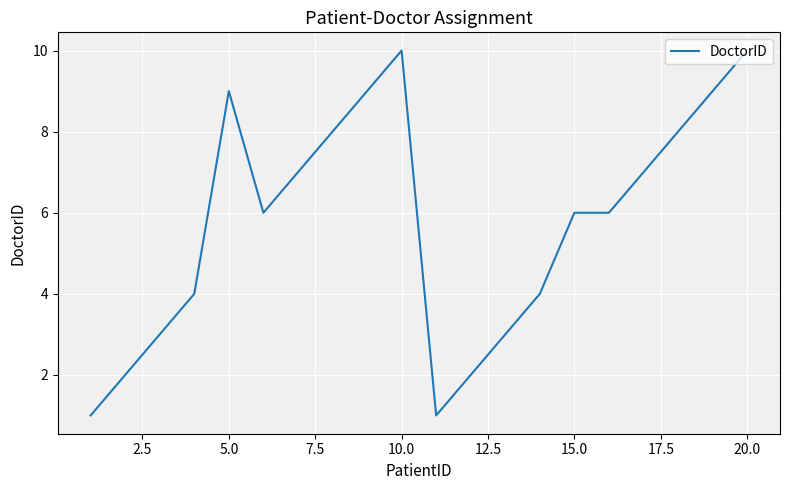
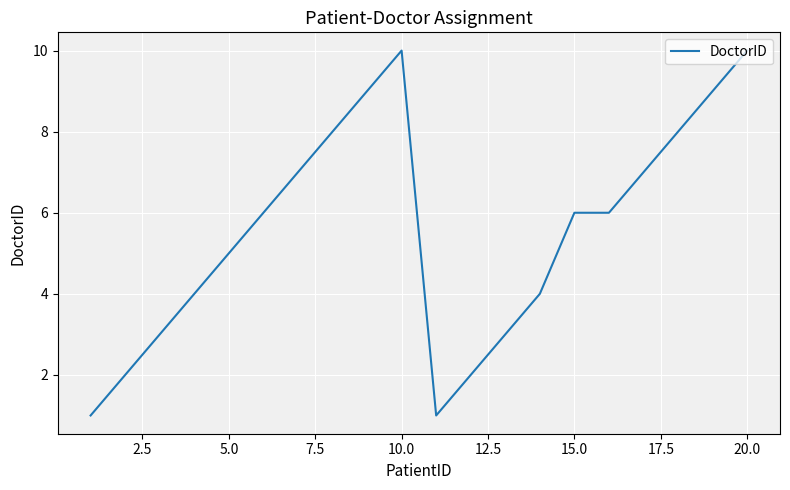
5.0: 9 -> 5
